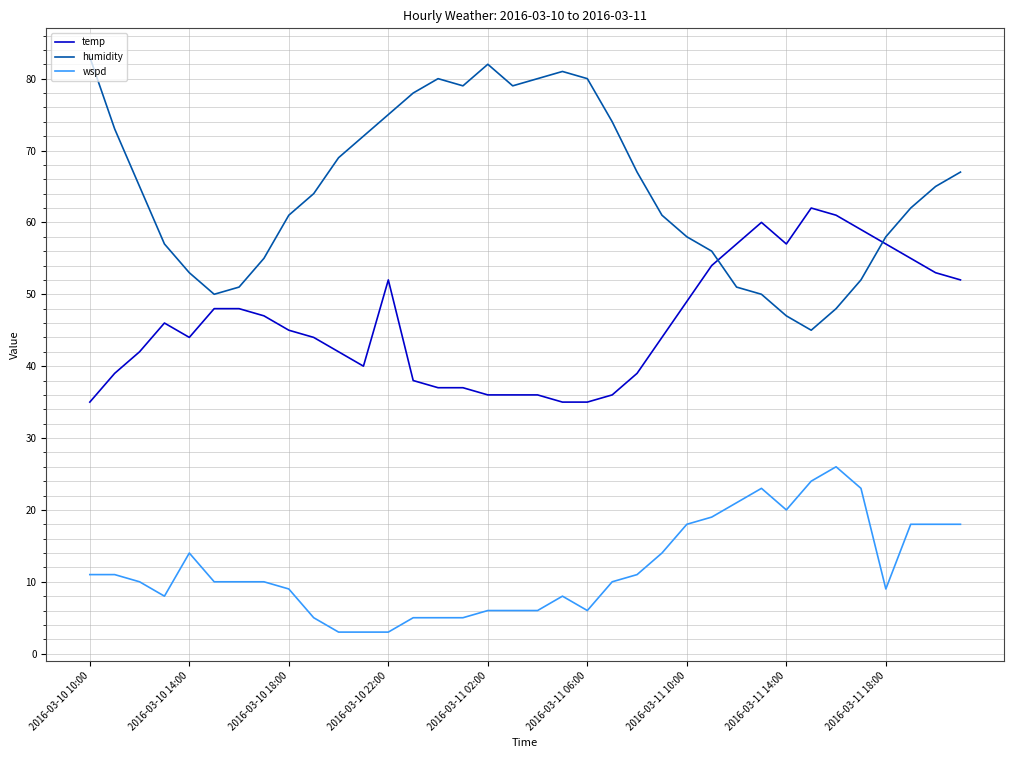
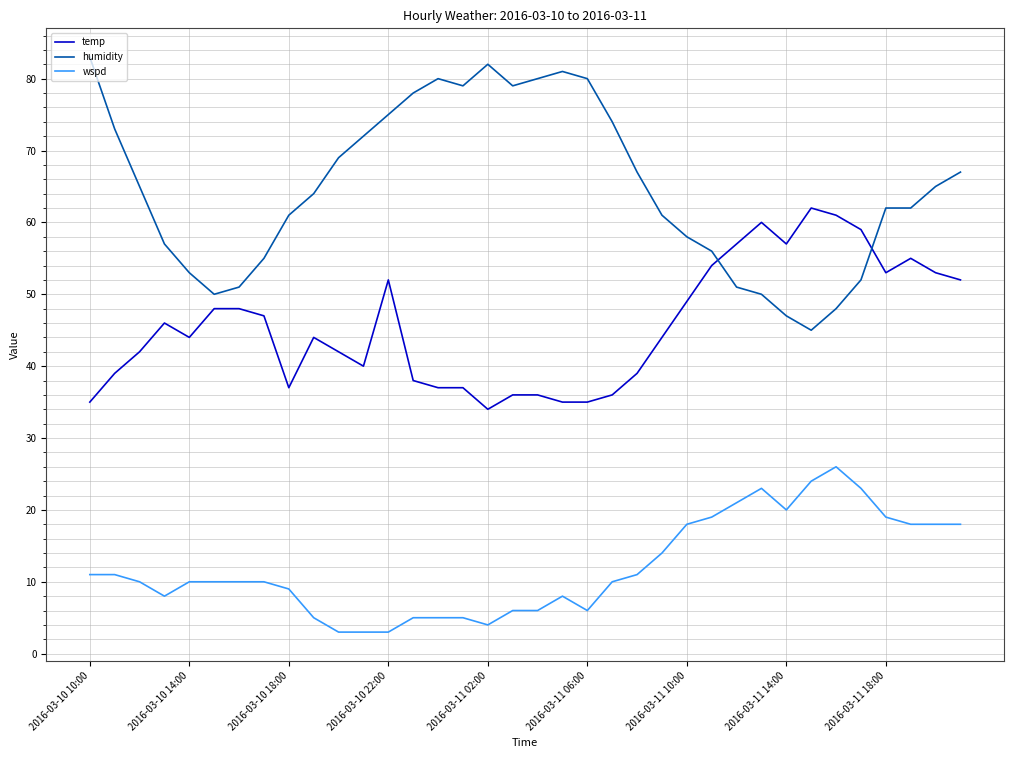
wspd, 2016-03-10 14:00: 14 -> 10
temp, 2016-03-10 18:00: 45 -> 37
temp, 2016-03-11 02:00: 36 -> 34
wspd, 2016-03-11 02:00: 6 -> 4
temp, 2016-03-11 18:00: 57 -> 53
humidity, 2016-03-11 18:00: 58 -> 62
wspd, 2016-03-11 18:00: 9 -> 19
